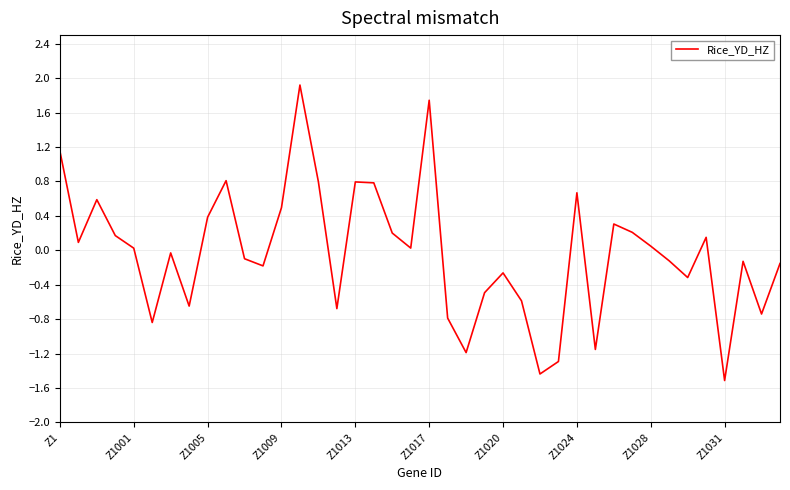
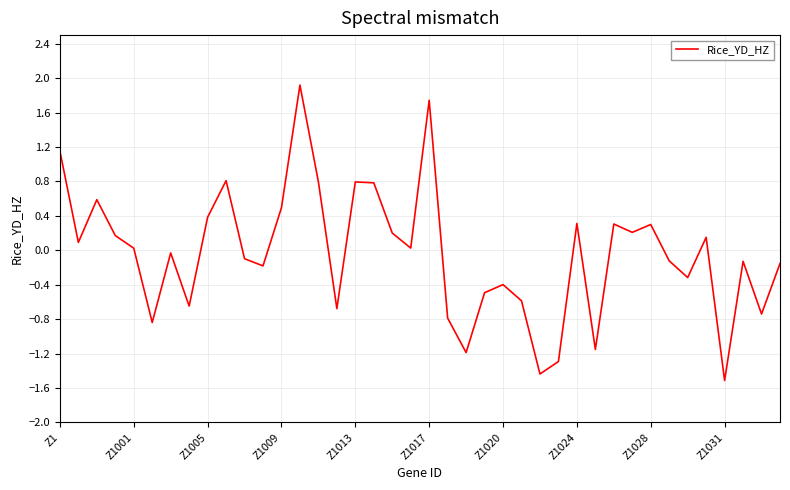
Z1020: -0.3 -> -0.4
Z1024: 0.7 -> 0.3
Z1028: 0.0 -> 0.3
